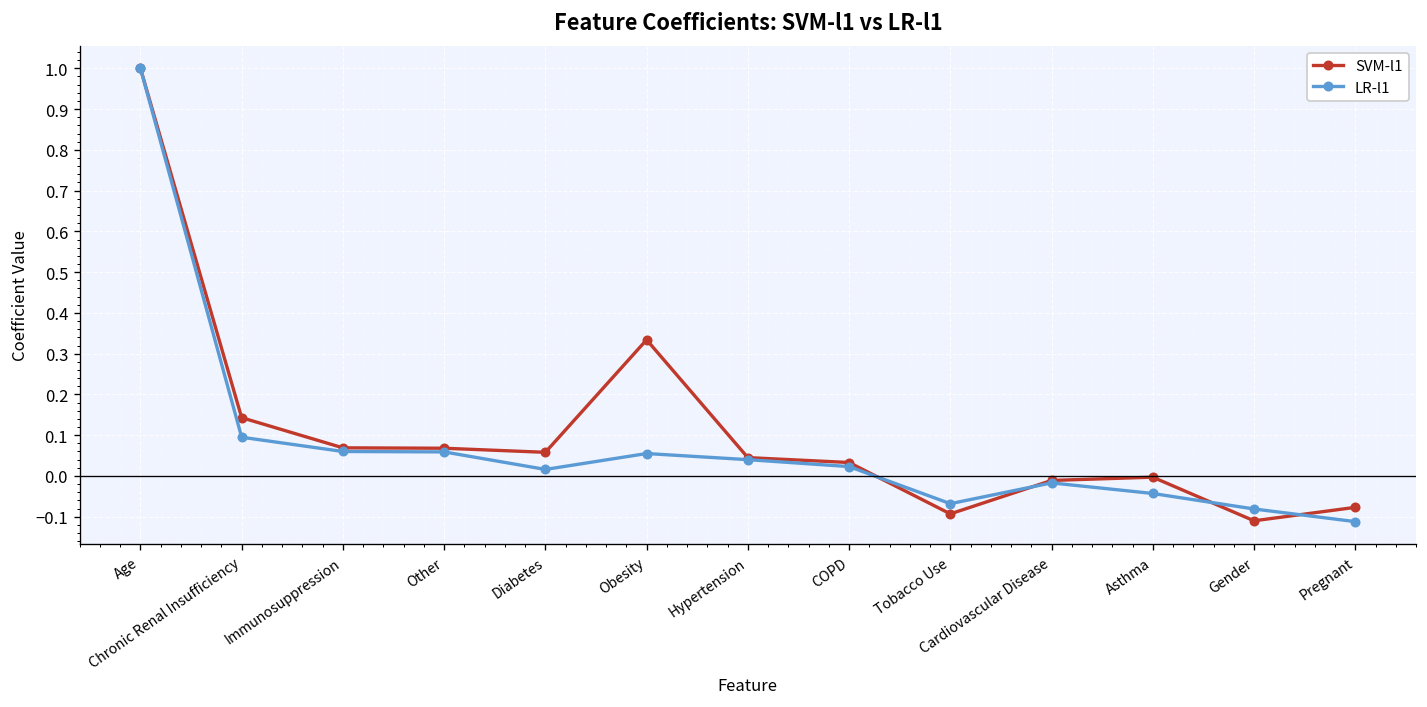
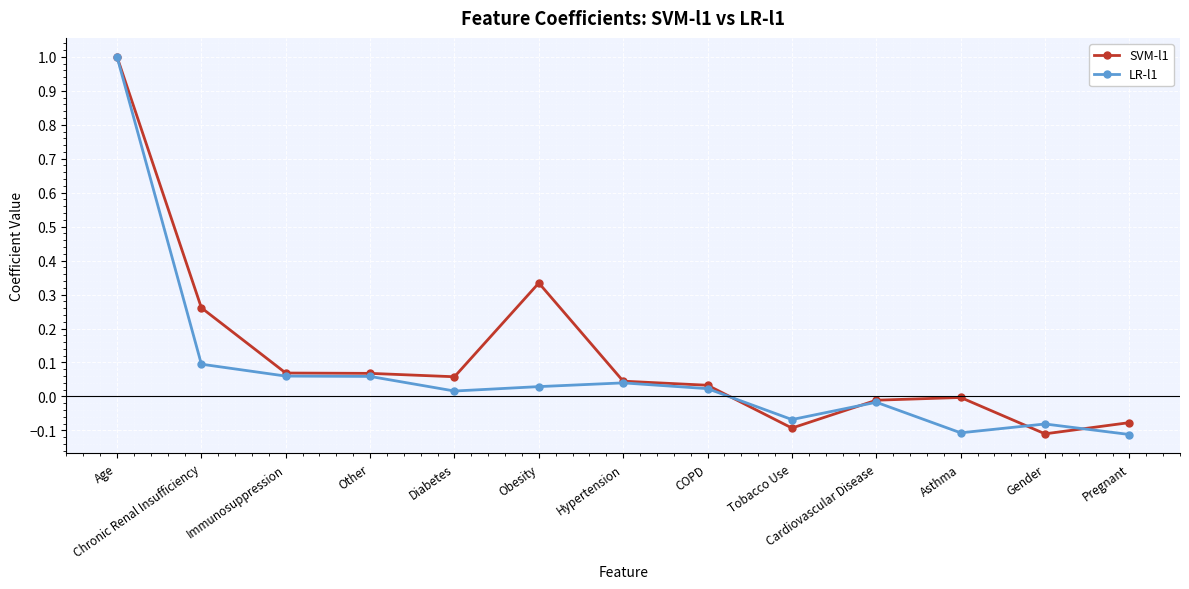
SVM-l1, Chronic Renal Insufficiency: 0.14 -> 0.26
LR-l1, Obesity: 0.06 -> 0.03
LR-l1, Asthma: -0.04 -> -0.11
